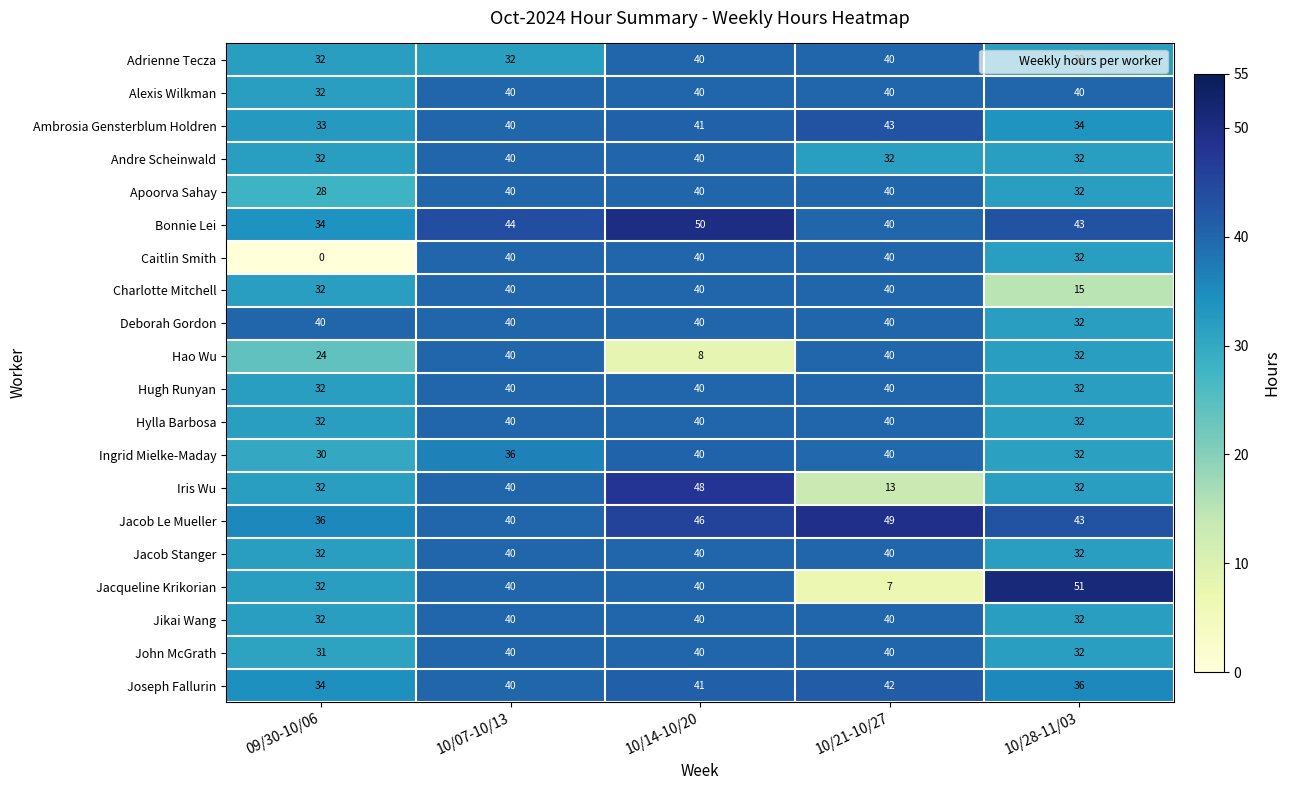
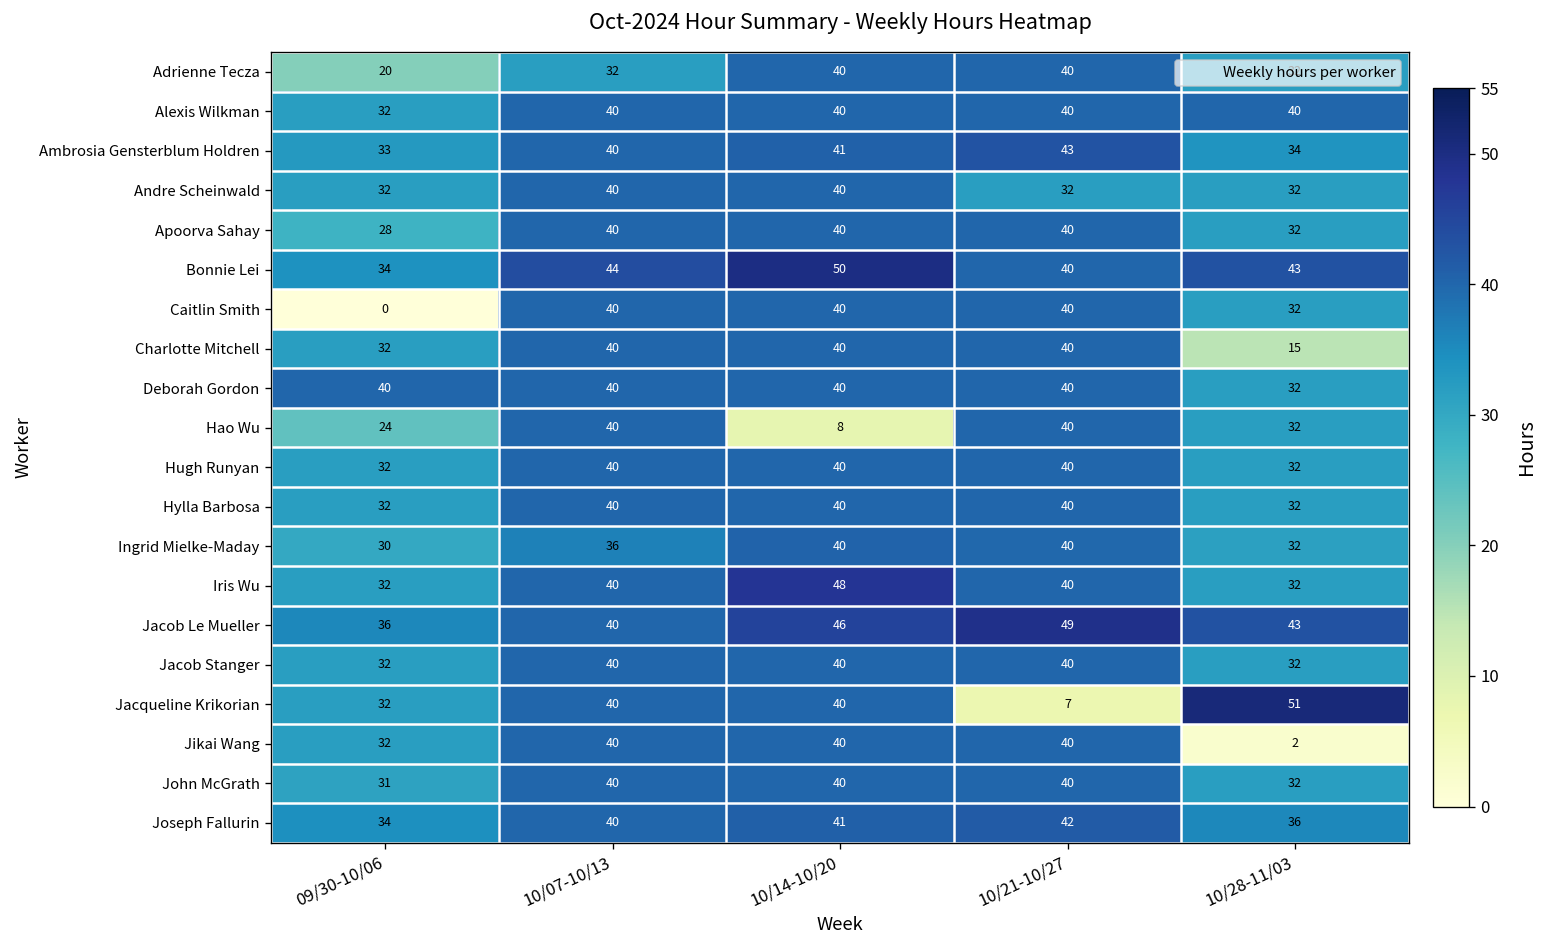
Adrienne Tecza, 09/30-10/06: 32 -> 20
Iris Wu, 10/21-10/27: 13 -> 40
Jikai Wang, 10/28-11/03: 32 -> 2
